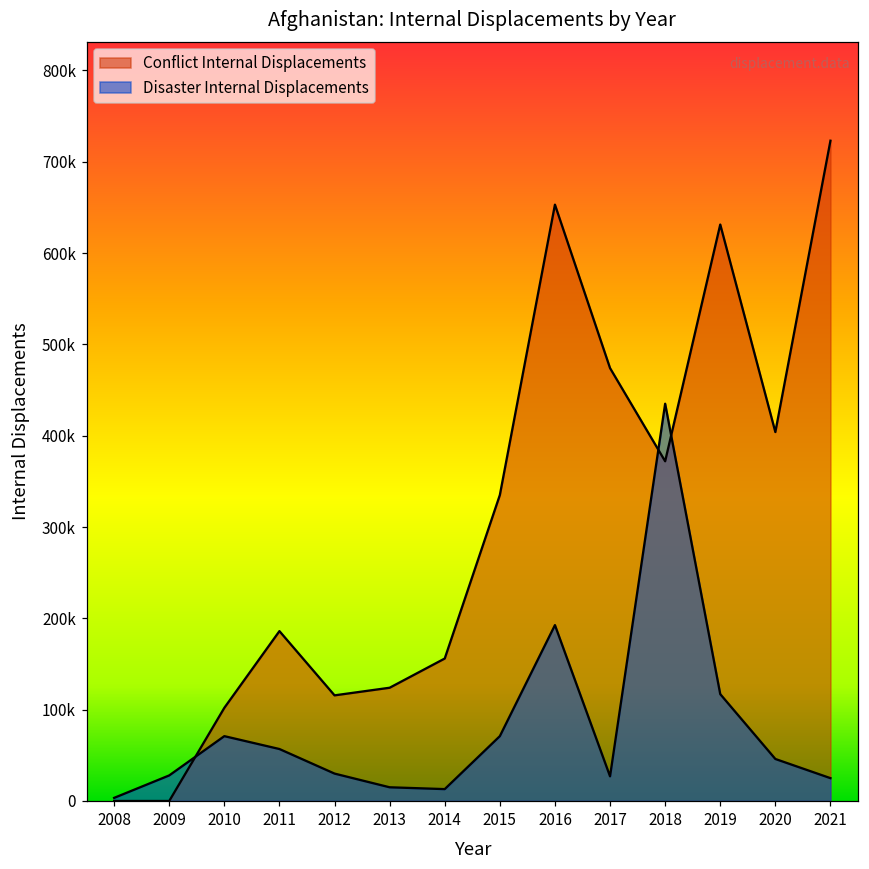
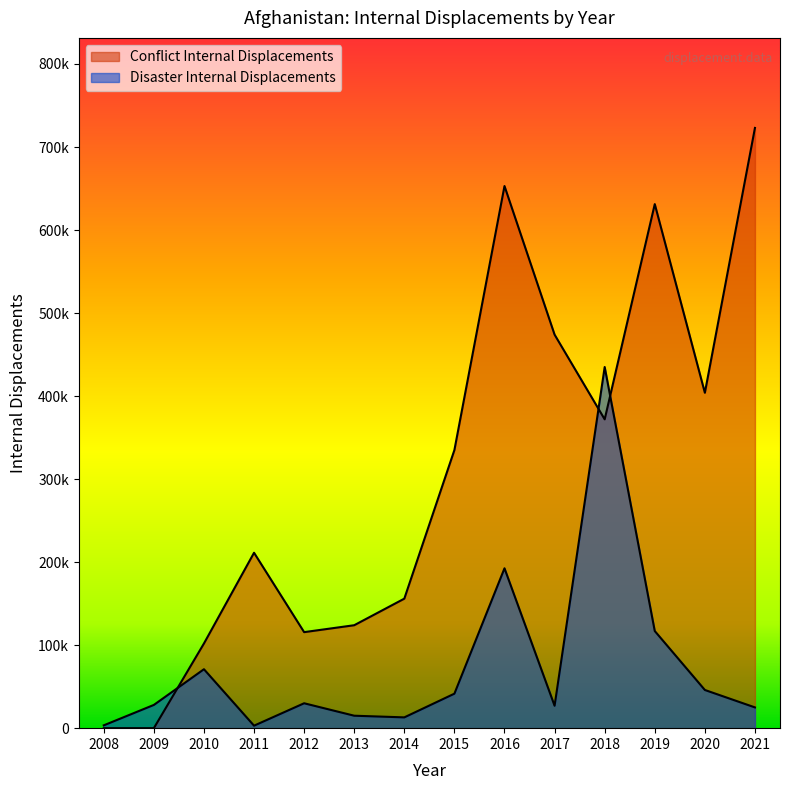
Conflict Internal Displacements, 2011: 190000 -> 210000
Disaster Internal Displacements, 2011: 60000 -> 0
Disaster Internal Displacements, 2015: 70000 -> 40000
